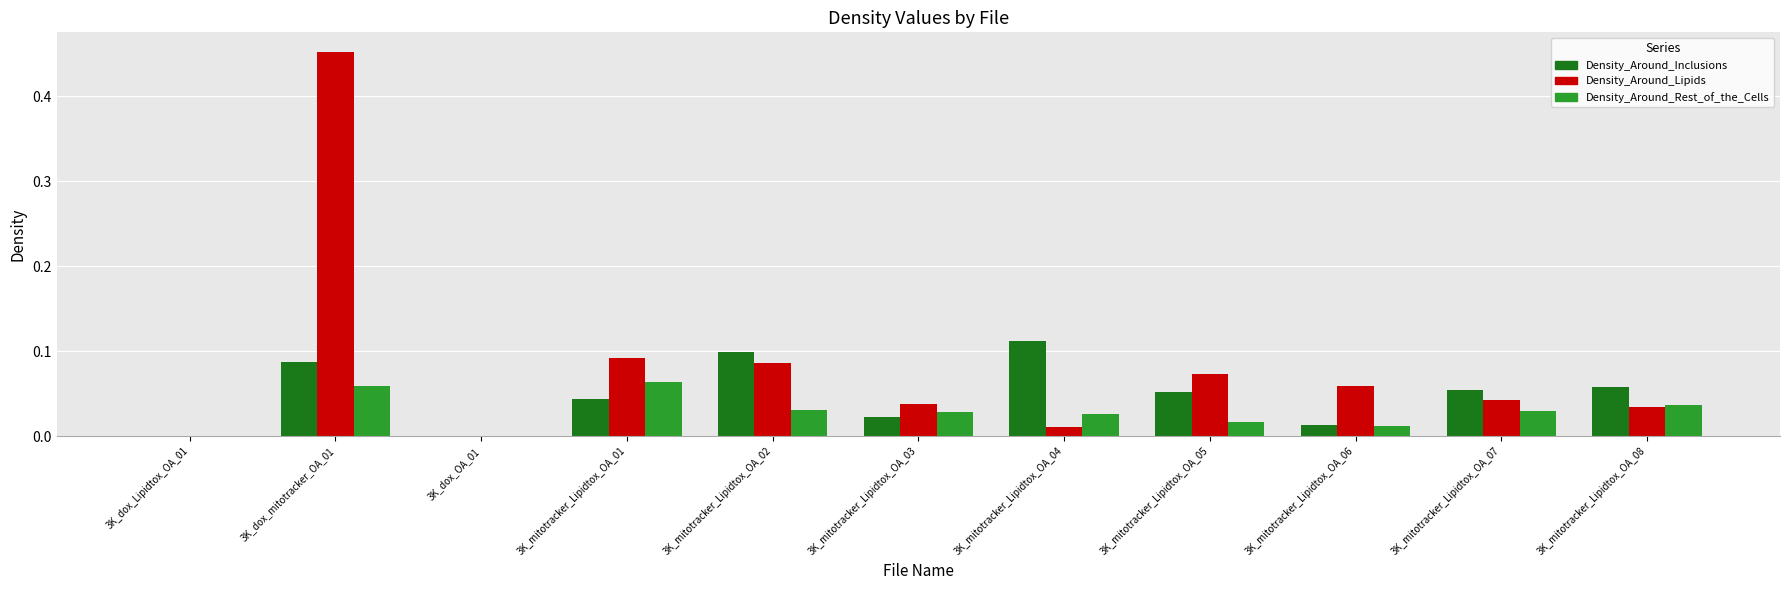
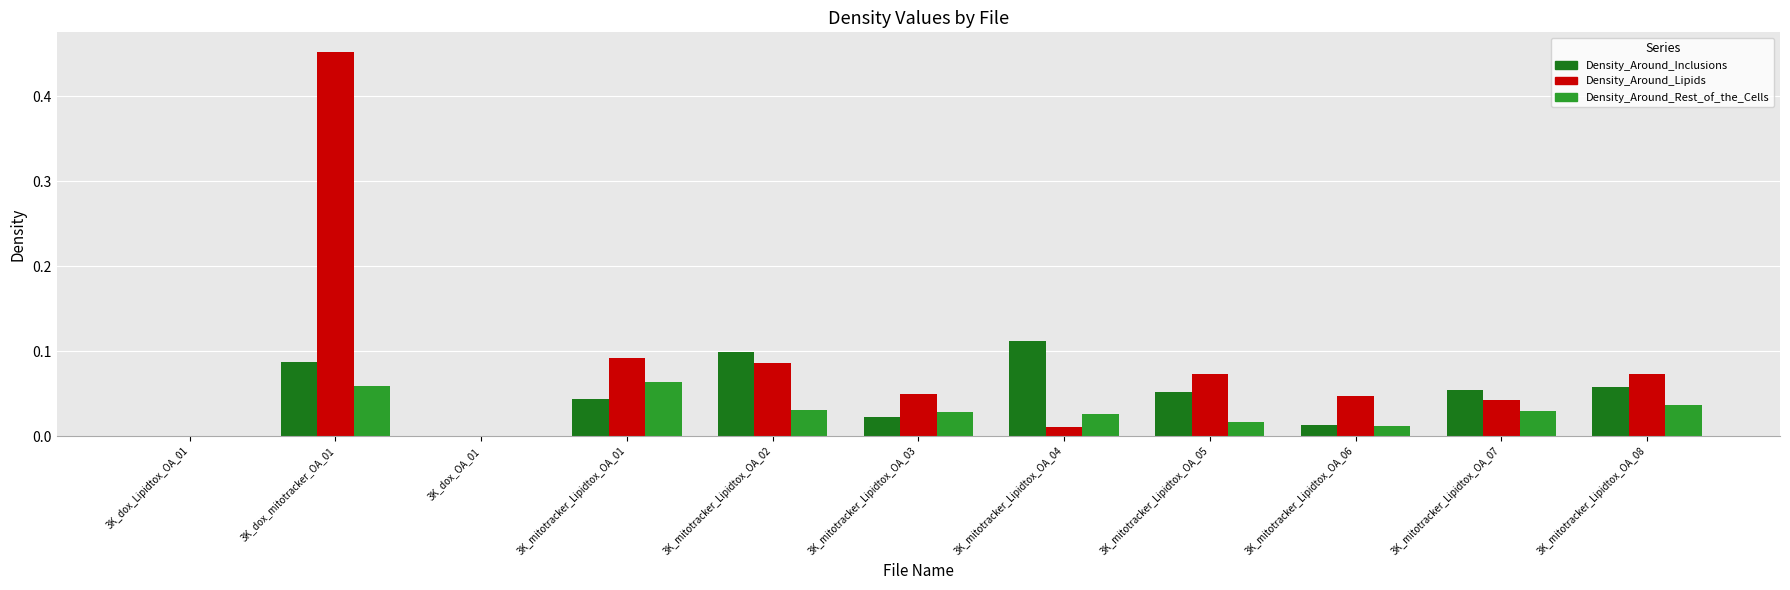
Density_Around_Lipids, 3K_mitotracker_Lipidtox_OA_03: 0.04 -> 0.05
Density_Around_Lipids, 3K_mitotracker_Lipidtox_OA_06: 0.06 -> 0.05
Density_Around_Lipids, 3K_mitotracker_Lipidtox_OA_08: 0.03 -> 0.07
